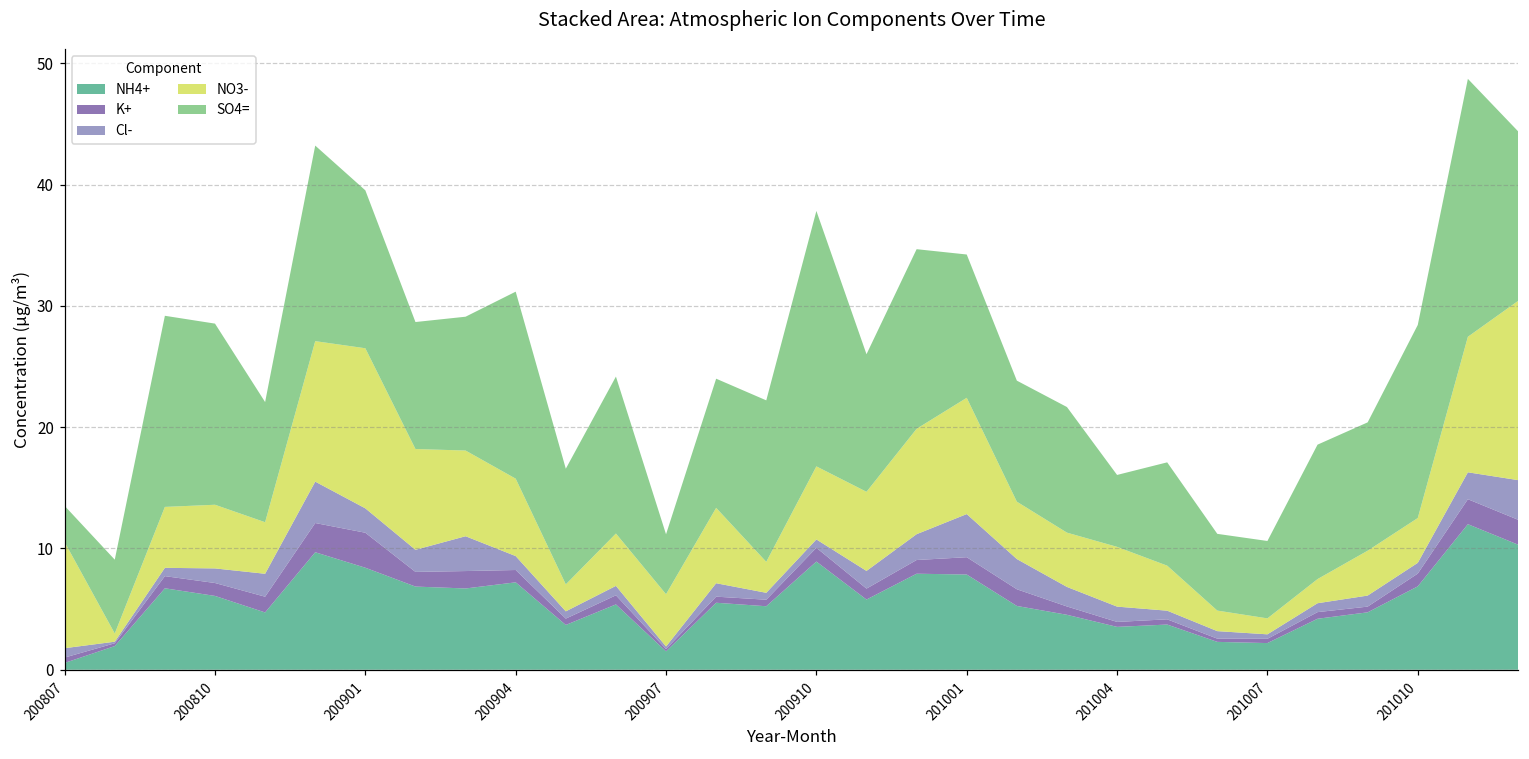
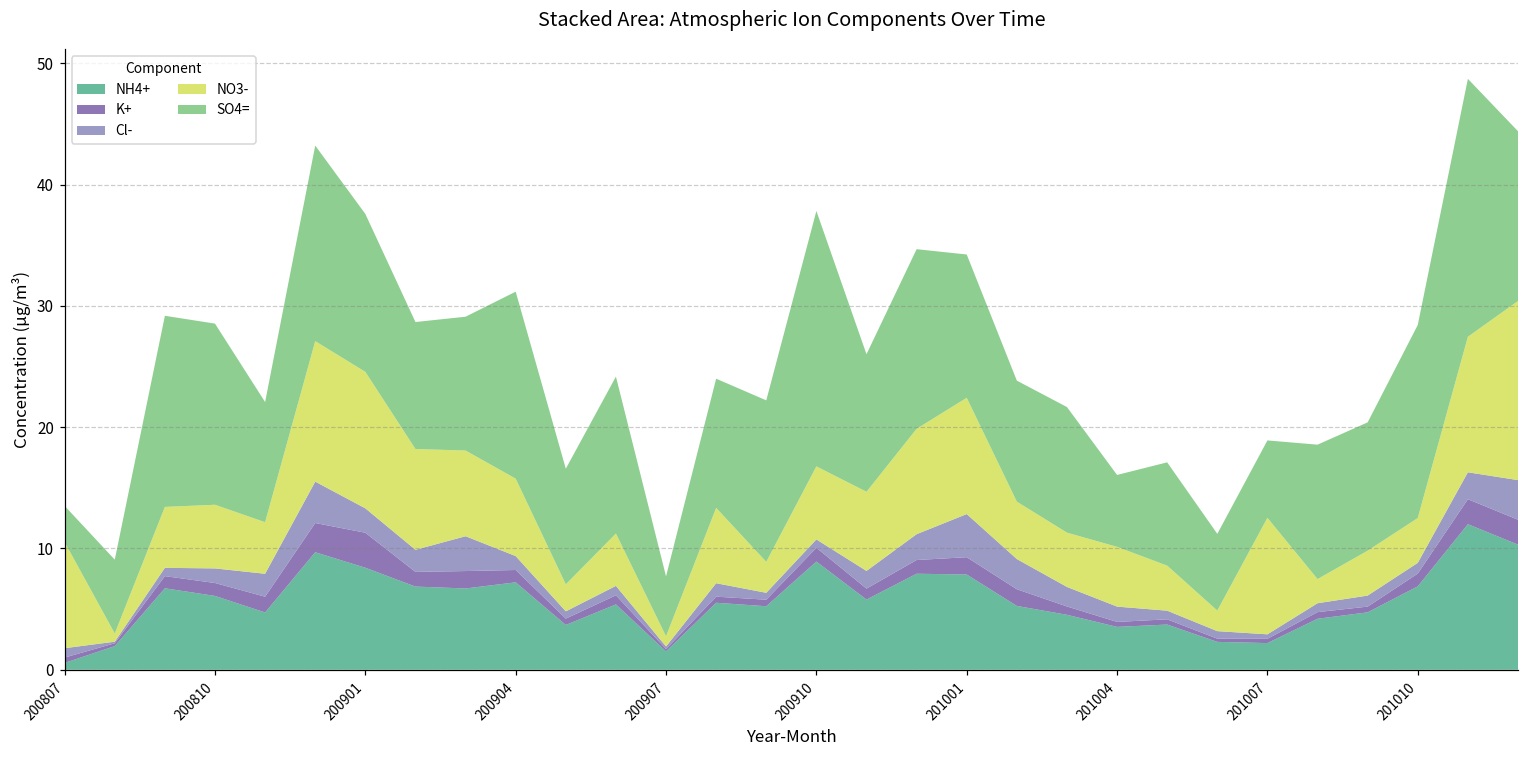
NO3-, 200901: 13.2 -> 11.3
NO3-, 200907: 4.3 -> 0.8
NO3-, 201007: 1.3 -> 9.6
